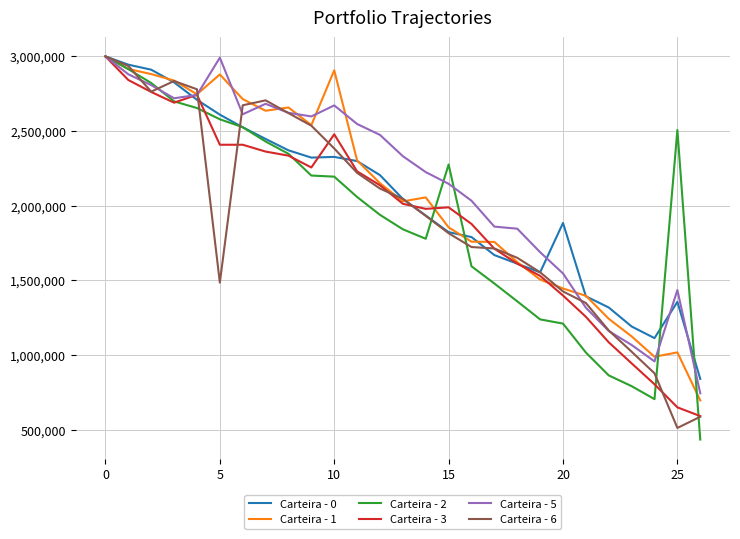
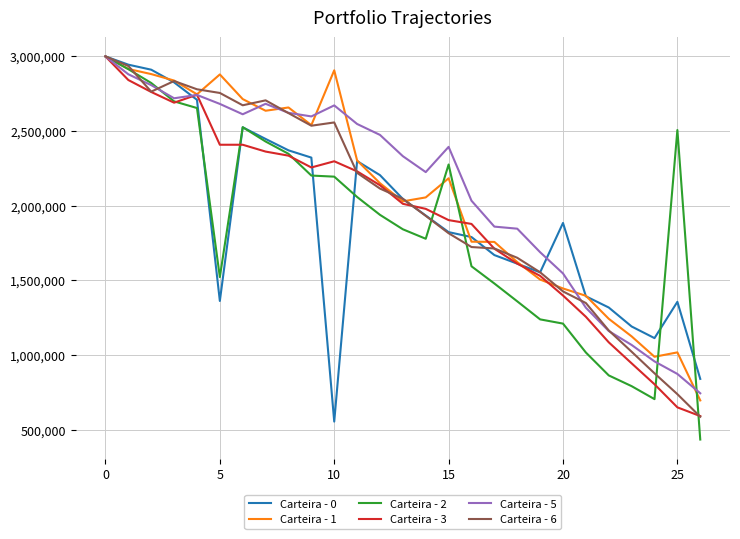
Carteira - 0, 5: 2,610,000 -> 1,360,000
Carteira - 2, 5: 2,580,000 -> 1,520,000
Carteira - 5, 5: 2,990,000 -> 2,680,000
Carteira - 6, 5: 1,480,000 -> 2,760,000
Carteira - 0, 10: 2,330,000 -> 550,000
Carteira - 3, 10: 2,480,000 -> 2,300,000
Carteira - 6, 10: 2,380,000 -> 2,560,000
Carteira - 1, 15: 1,850,000 -> 2,180,000
Carteira - 3, 15: 1,990,000 -> 1,900,000
Carteira - 5, 15: 2,150,000 -> 2,390,000
Carteira - 5, 25: 1,430,000 -> 870,000
Carteira - 6, 25: 510,000 -> 740,000
